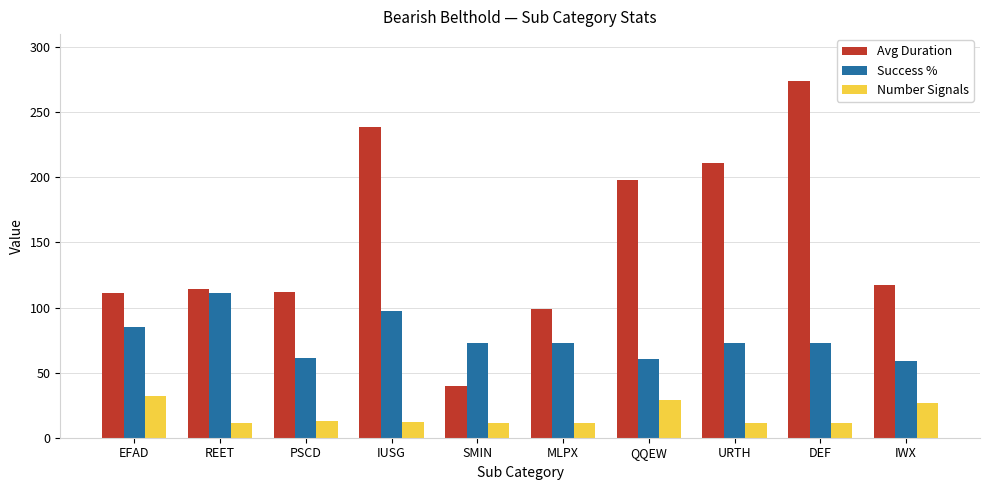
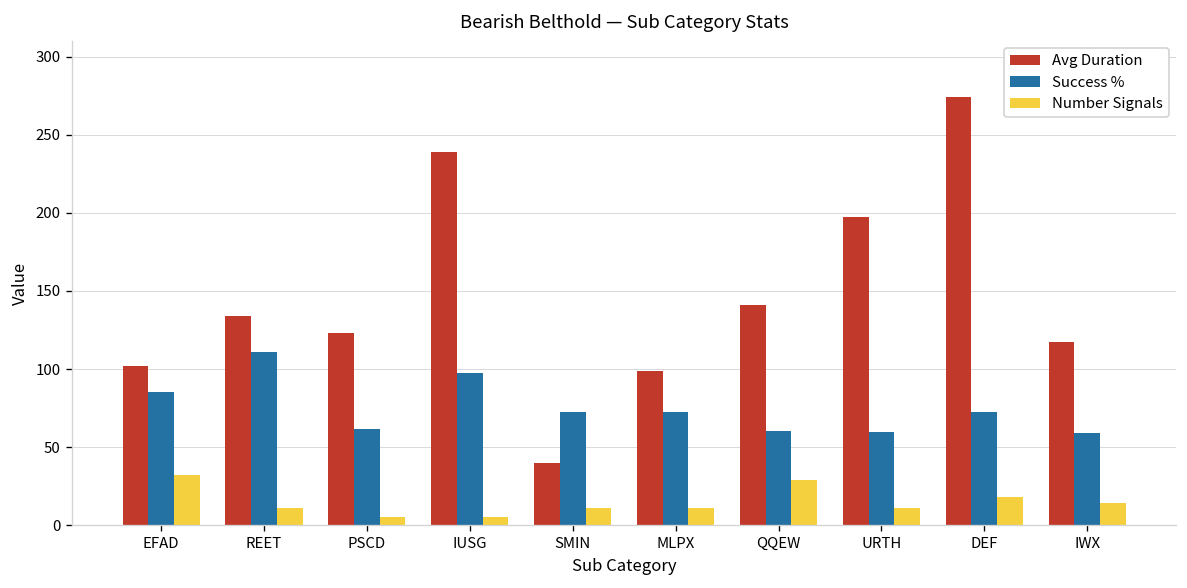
Avg Duration, EFAD: 111 -> 102
Avg Duration, REET: 114 -> 134
Avg Duration, PSCD: 112 -> 123
Number Signals, PSCD: 13 -> 5
Number Signals, IUSG: 12 -> 5
Avg Duration, QQEW: 198 -> 141
Avg Duration, URTH: 211 -> 197
Success %, URTH: 73 -> 59
Number Signals, DEF: 11 -> 18
Number Signals, IWX: 27 -> 14
